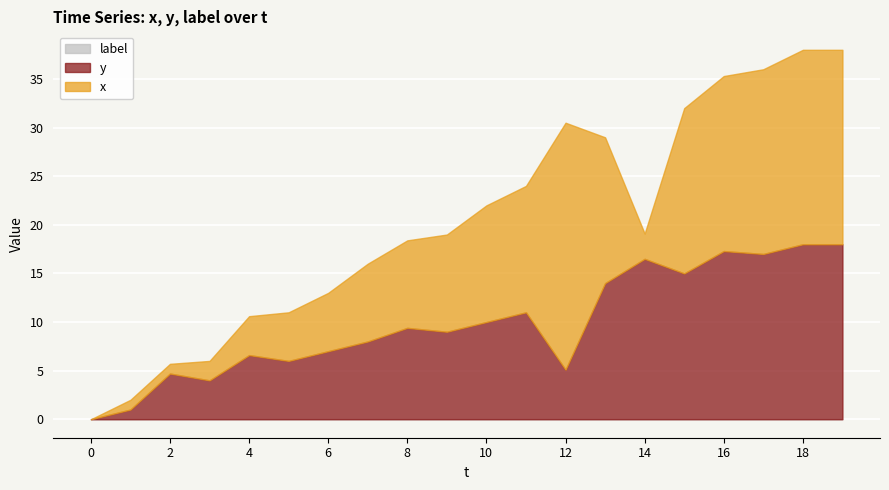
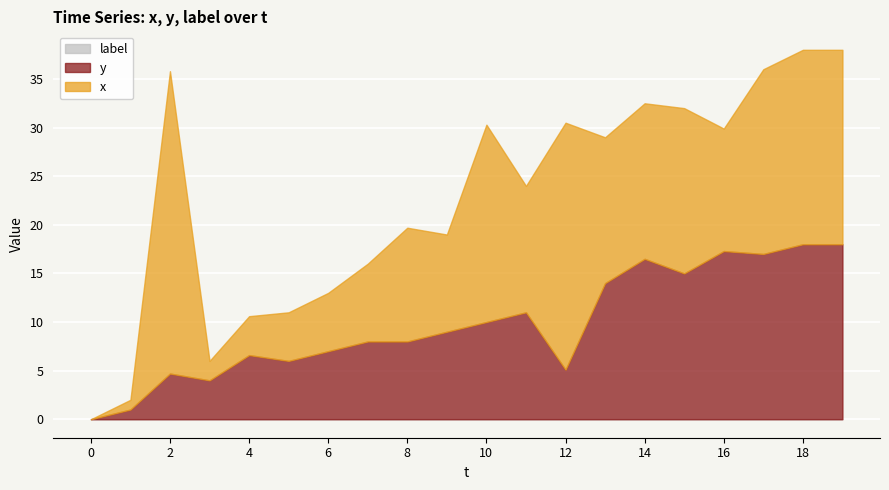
x, 2: 1 -> 31
y, 8: 9 -> 8
x, 8: 9 -> 12
x, 10: 12 -> 20
x, 14: 3 -> 16
x, 16: 18 -> 13
